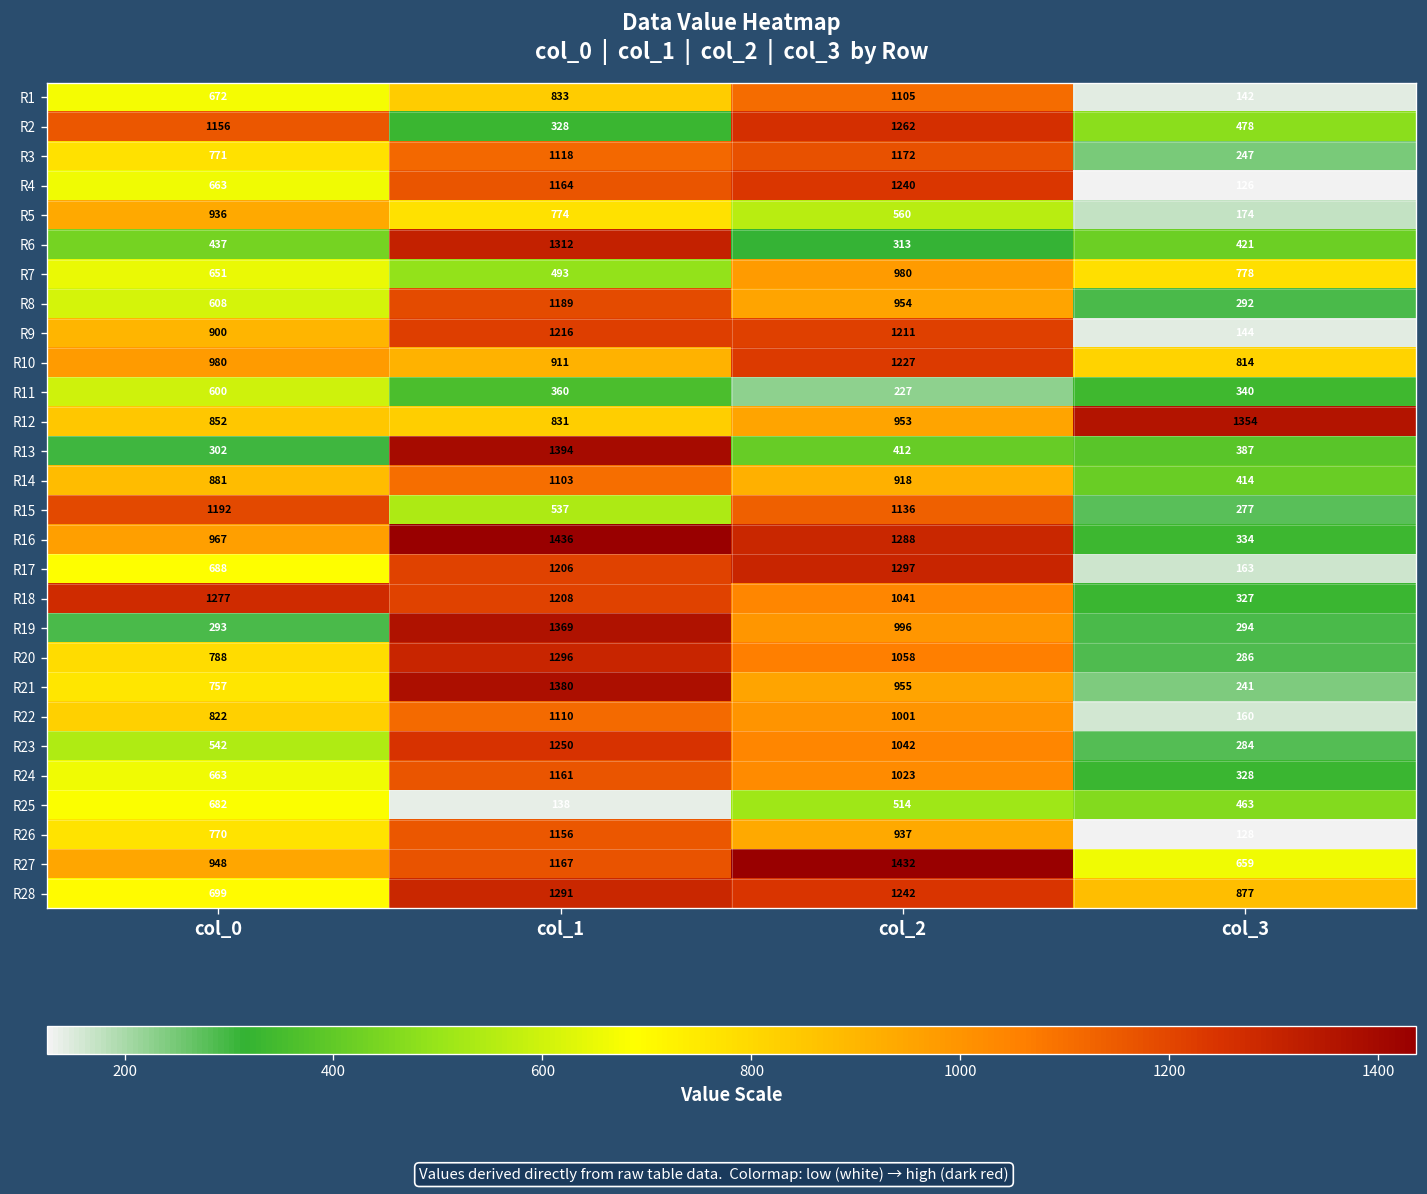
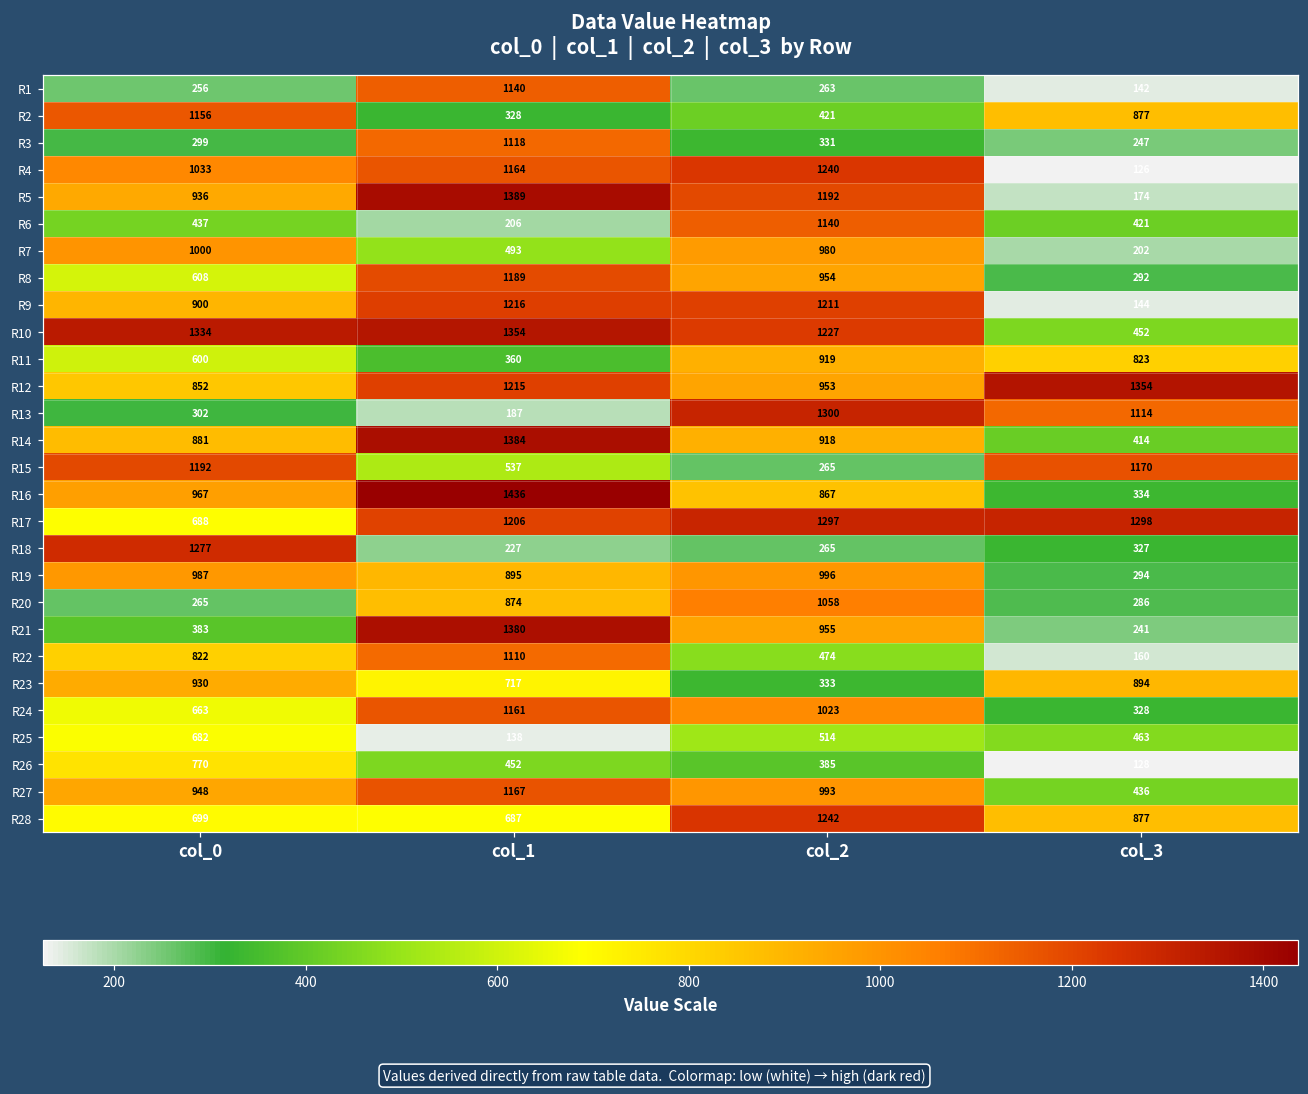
R1, col_0: 672 -> 256
R1, col_1: 833 -> 1140
R1, col_2: 1105 -> 263
R2, col_2: 1262 -> 421
R2, col_3: 478 -> 877
R3, col_0: 771 -> 299
R3, col_2: 1172 -> 331
R4, col_0: 663 -> 1033
R5, col_1: 774 -> 1389
R5, col_2: 560 -> 1192
R6, col_1: 1312 -> 206
R6, col_2: 313 -> 1140
R7, col_0: 651 -> 1000
R7, col_3: 778 -> 202
R10, col_0: 980 -> 1334
R10, col_1: 911 -> 1354
R10, col_3: 814 -> 452
R11, col_2: 227 -> 919
R11, col_3: 340 -> 823
R12, col_1: 831 -> 1215
R13, col_1: 1394 -> 187
R13, col_2: 412 -> 1300
R13, col_3: 387 -> 1114
R14, col_1: 1103 -> 1384
R15, col_2: 1136 -> 265
R15, col_3: 277 -> 1170
R16, col_2: 1288 -> 867
R17, col_3: 163 -> 1298
R18, col_1: 1208 -> 227
R18, col_2: 1041 -> 265
R19, col_0: 293 -> 987
R19, col_1: 1369 -> 895
R20, col_0: 788 -> 265
R20, col_1: 1296 -> 874
R21, col_0: 757 -> 383
R22, col_2: 1001 -> 474
R23, col_0: 542 -> 930
R23, col_1: 1250 -> 717
R23, col_2: 1042 -> 333
R23, col_3: 284 -> 894
R26, col_1: 1156 -> 452
R26, col_2: 937 -> 385
R27, col_2: 1432 -> 993
R27, col_3: 659 -> 436
R28, col_1: 1291 -> 687
